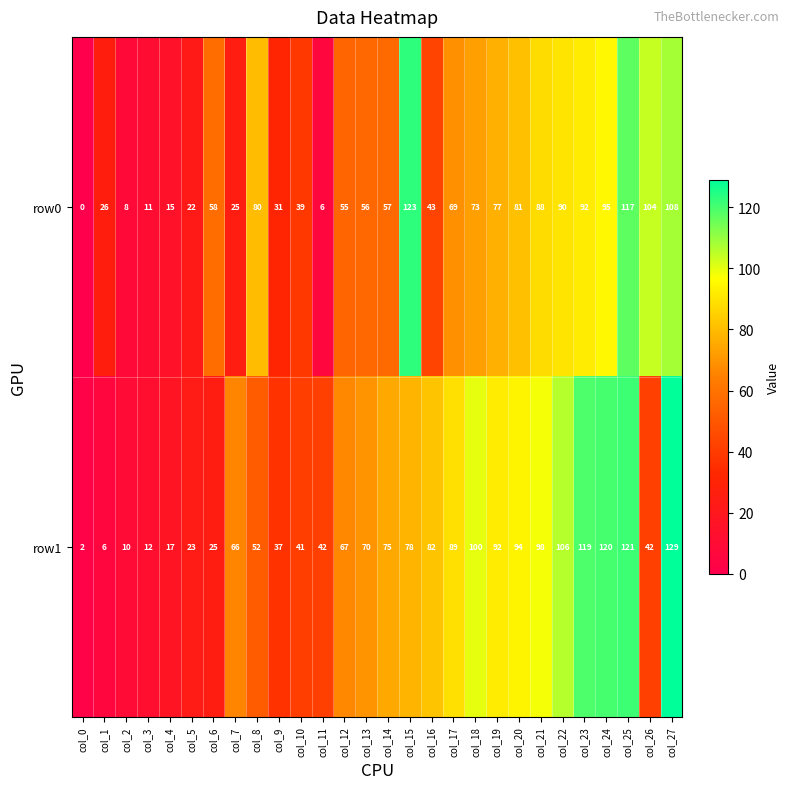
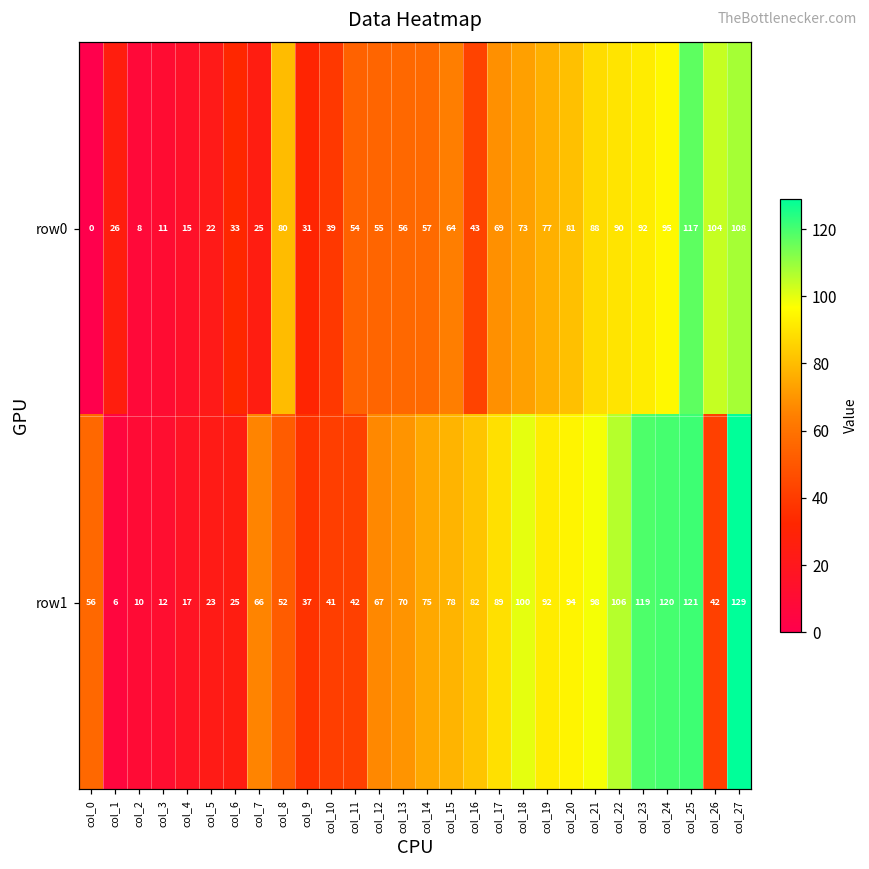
row0, col_6: 58 -> 33
row0, col_11: 6 -> 54
row0, col_15: 123 -> 64
row1, col_0: 2 -> 56
